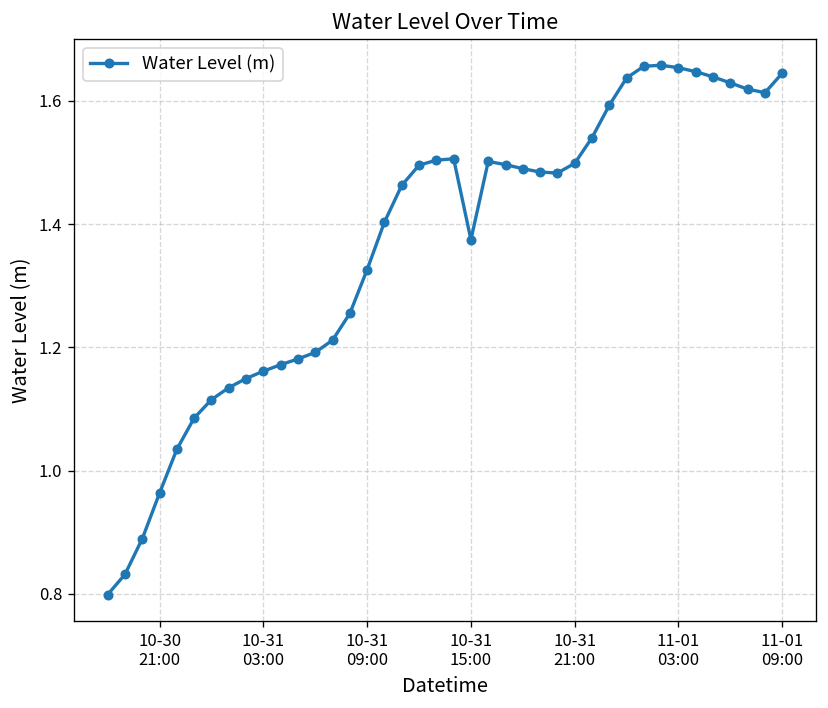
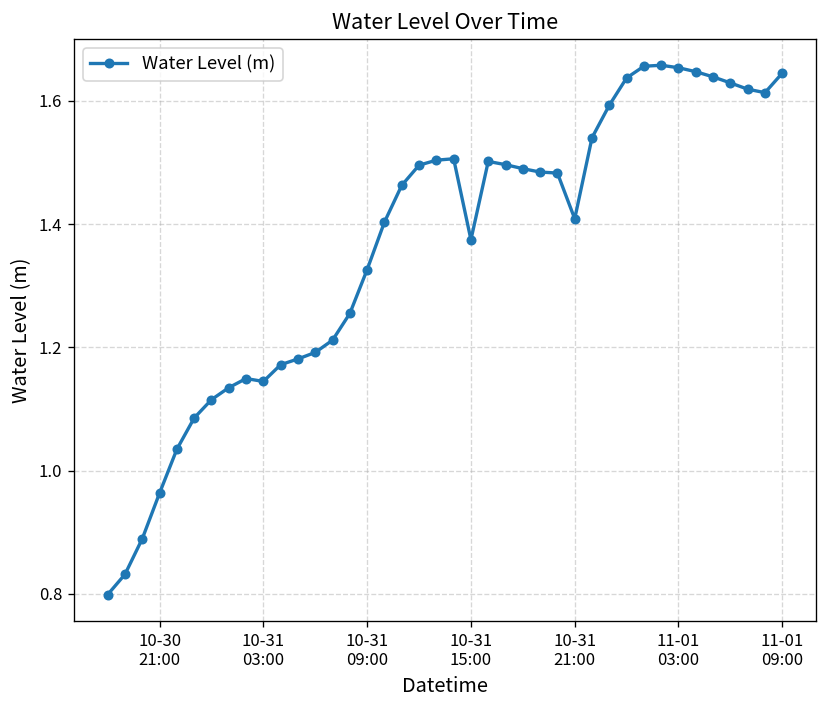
10-31 03:00: 1.16 -> 1.14
10-31 21:00: 1.50 -> 1.41
